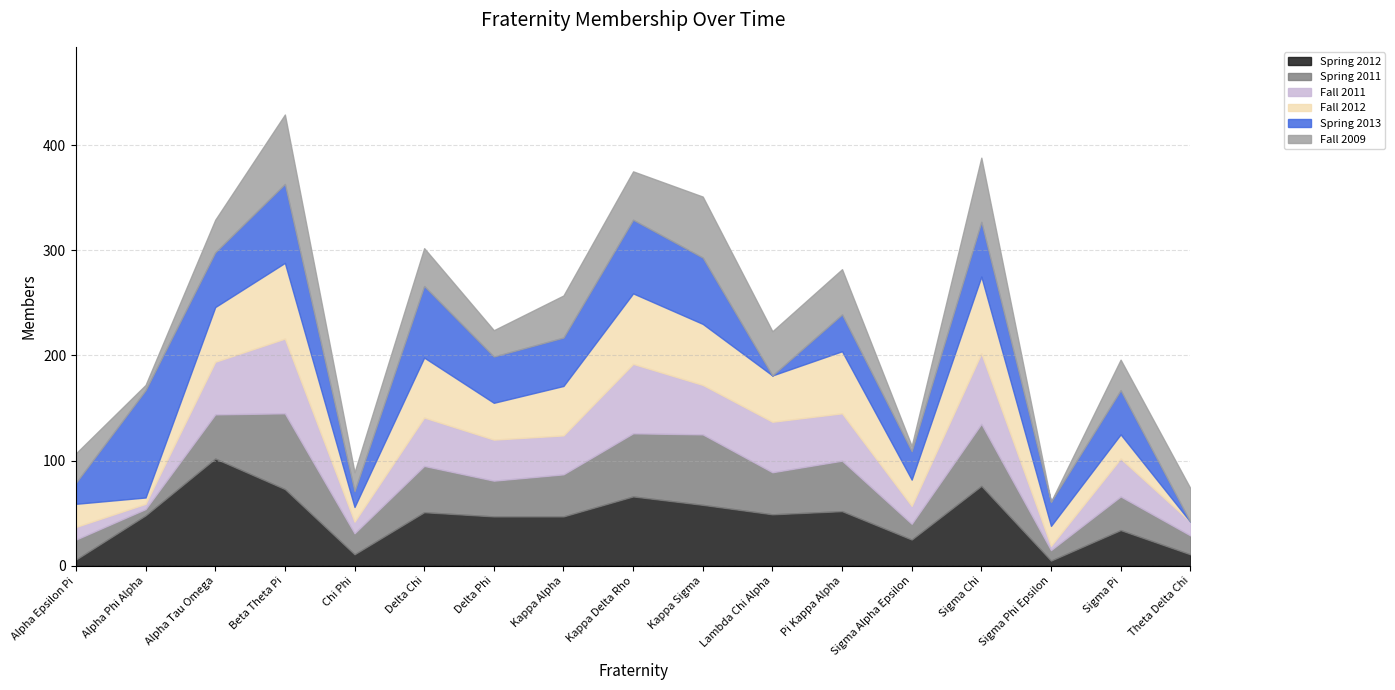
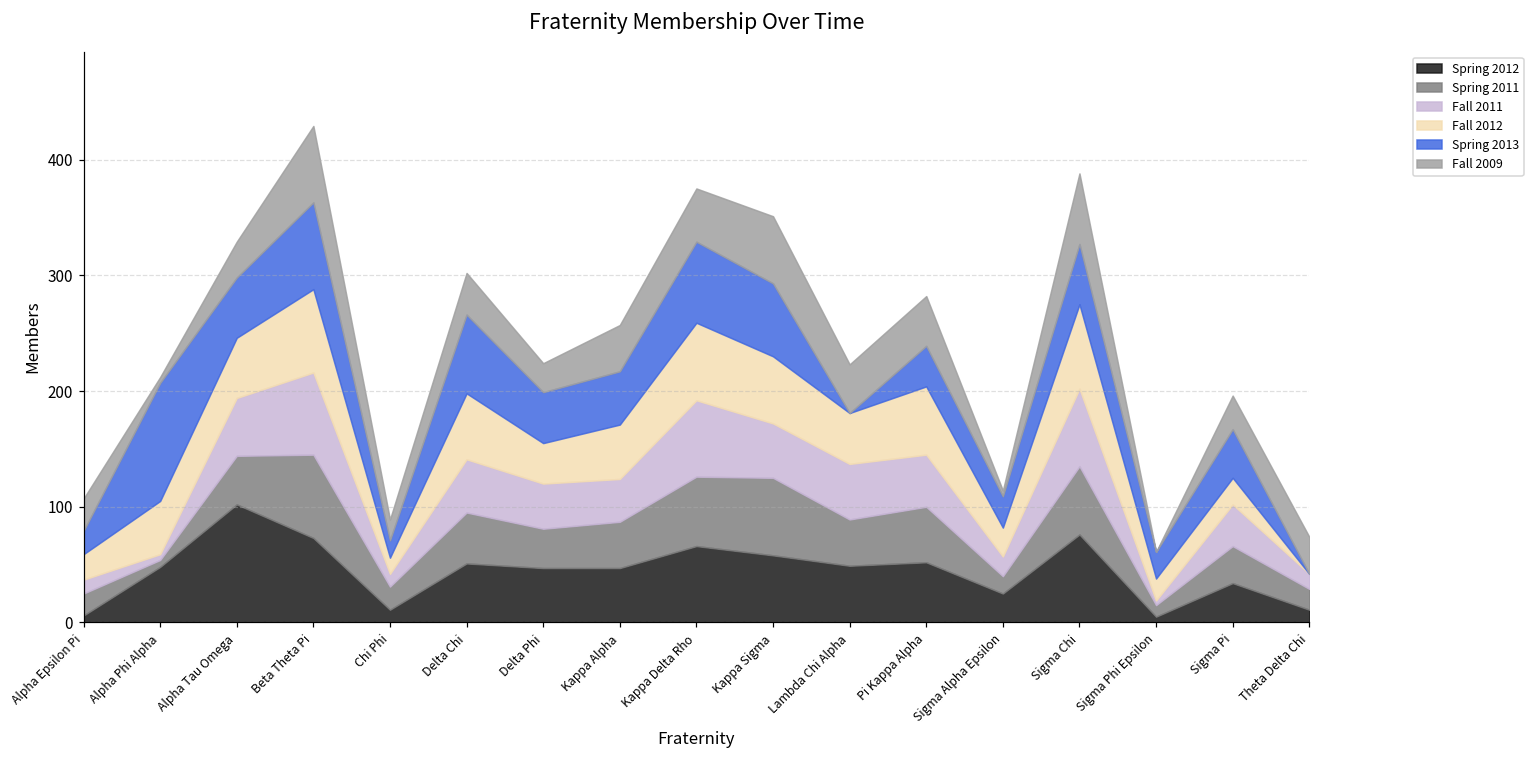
Fall 2012, Alpha Phi Alpha: 6 -> 46
